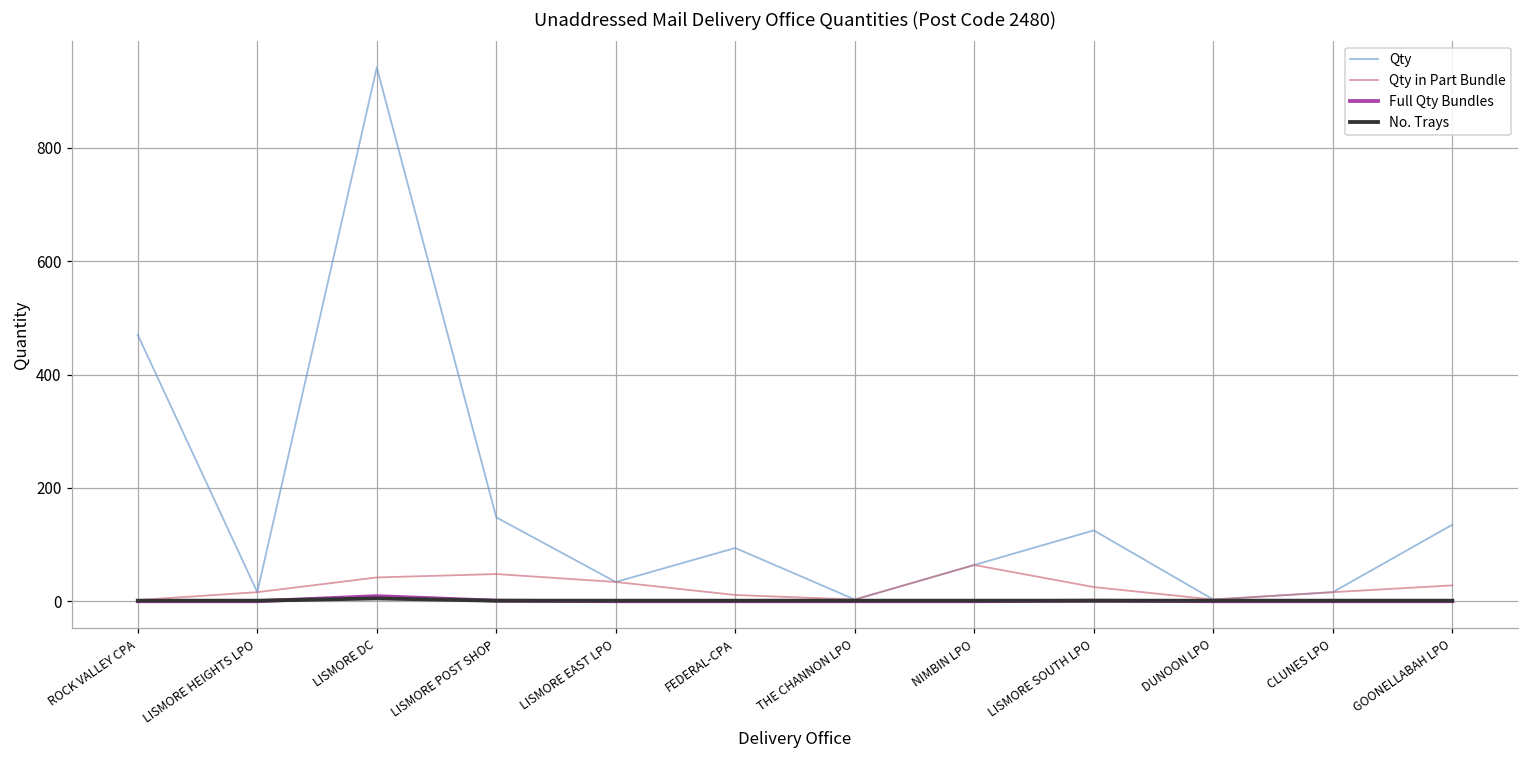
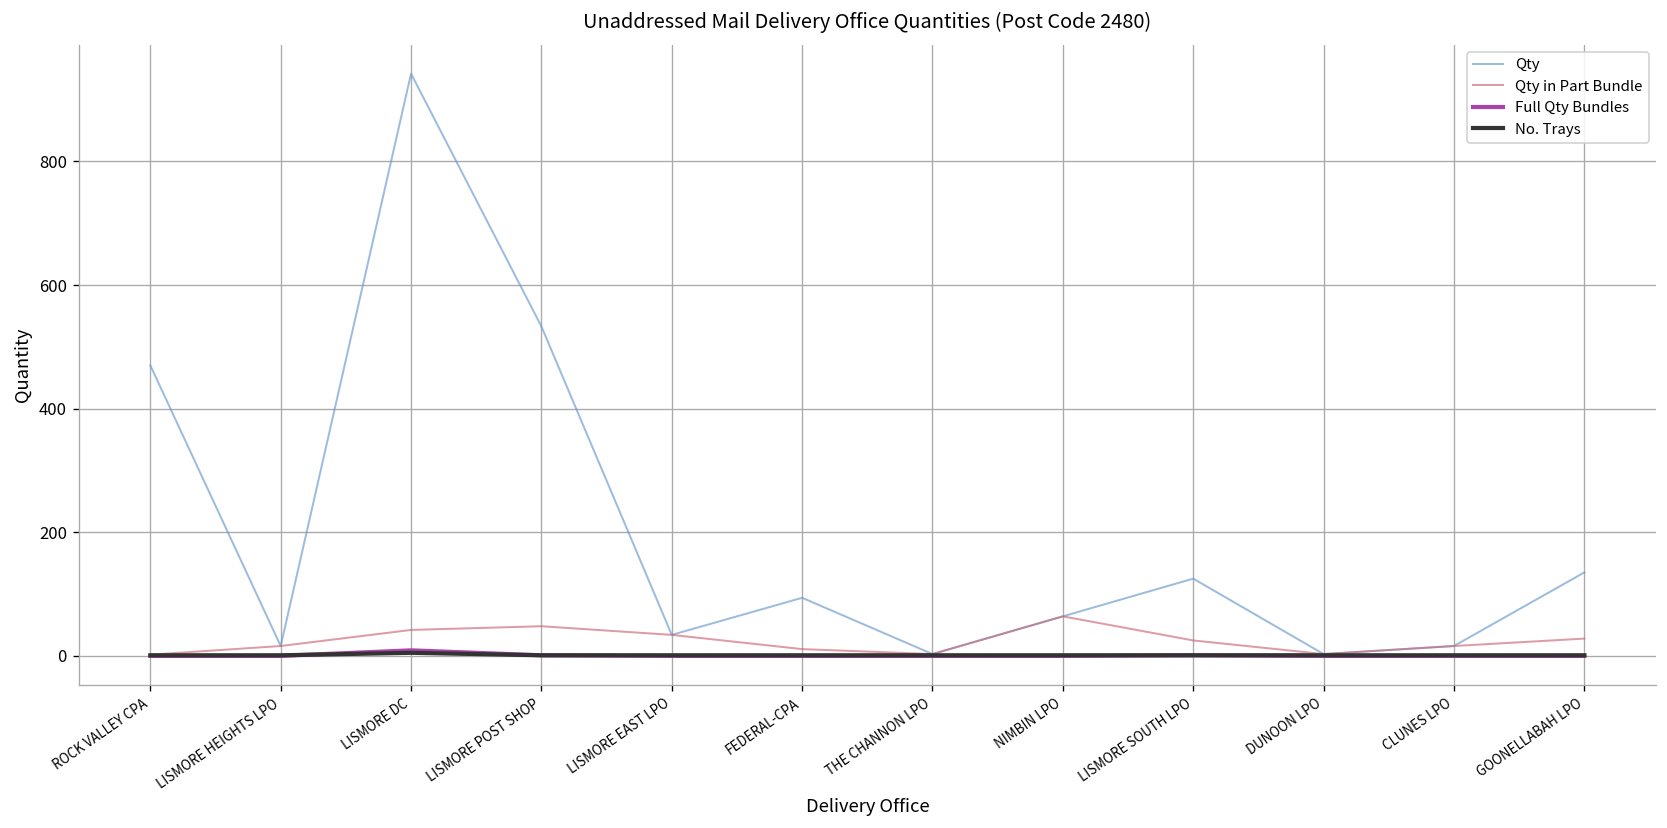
Qty, LISMORE POST SHOP: 150 -> 530
